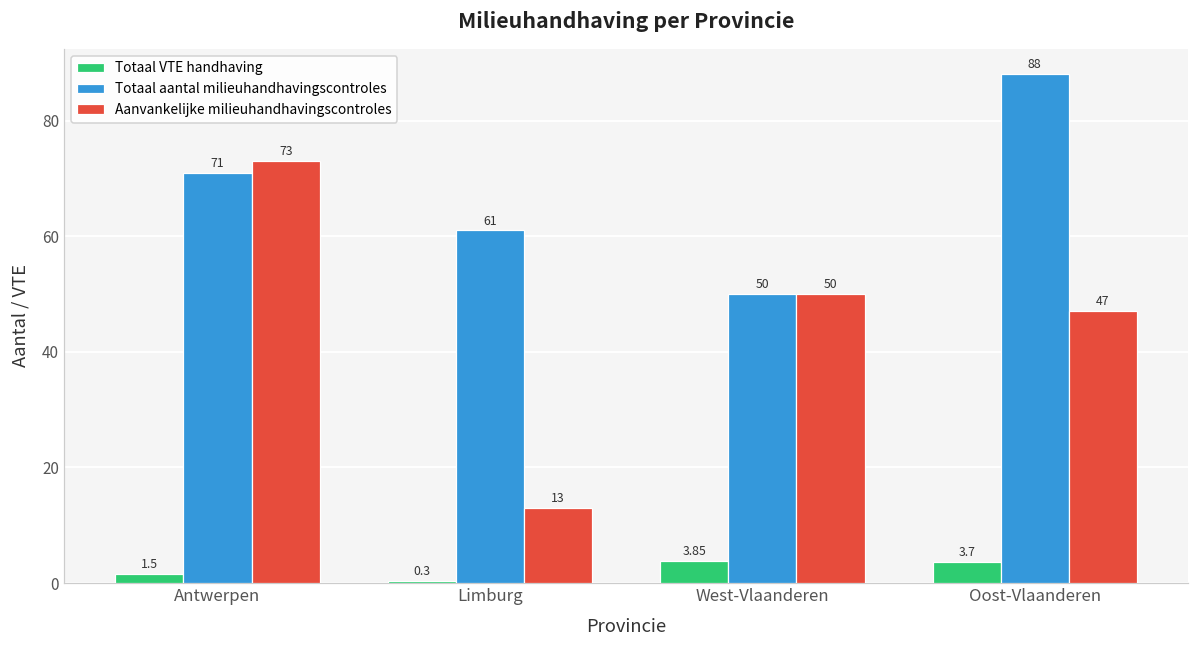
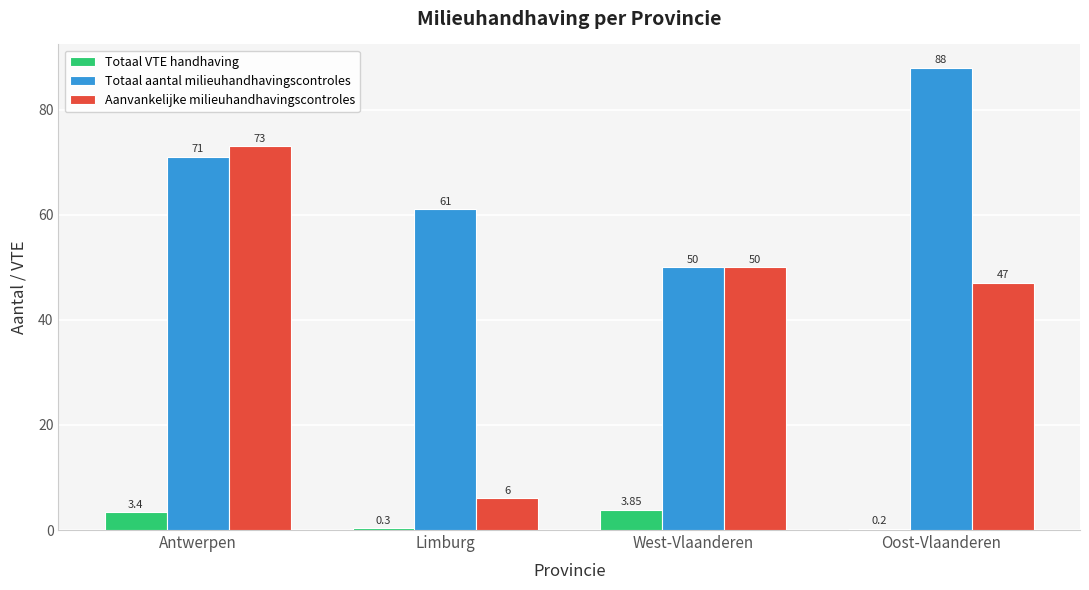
Totaal VTE handhaving, Antwerpen: 1.5 -> 3.4
Aanvankelijke milieuhandhavingscontroles, Limburg: 13 -> 6
Totaal VTE handhaving, Oost-Vlaanderen: 3.7 -> 0.2
